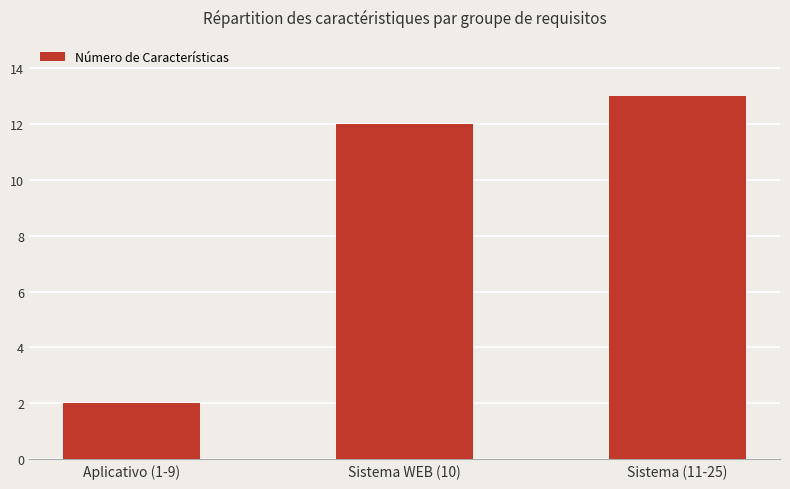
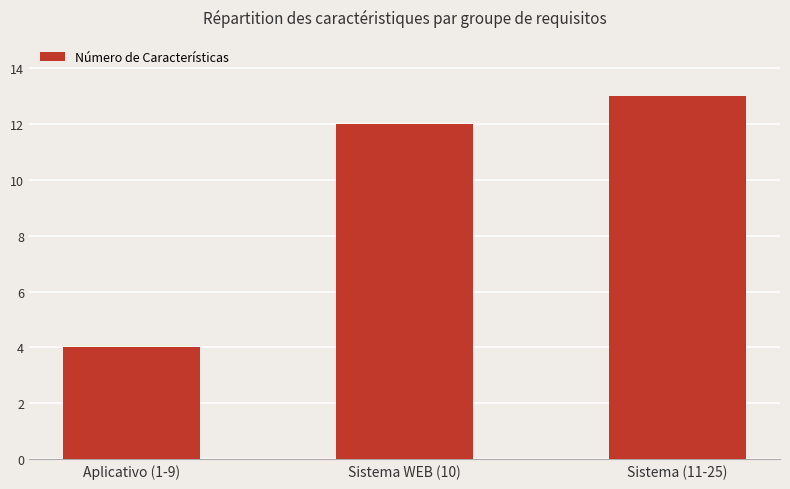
Aplicativo (1-9): 2 -> 4
